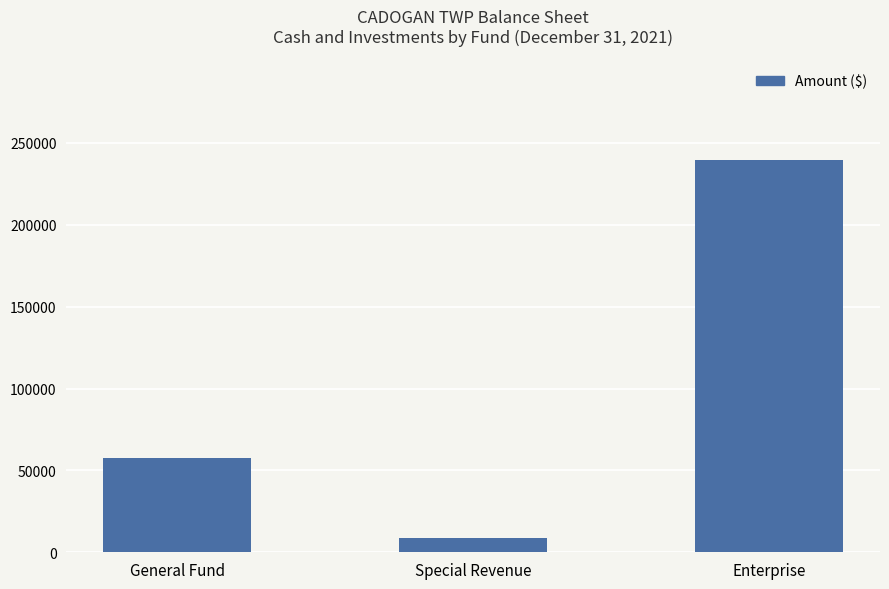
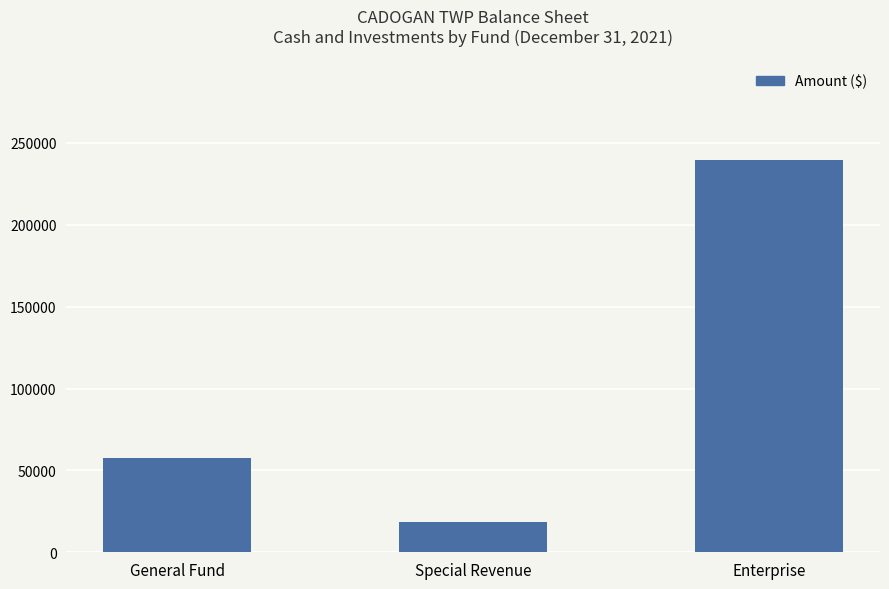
Special Revenue: 9000 -> 18000
